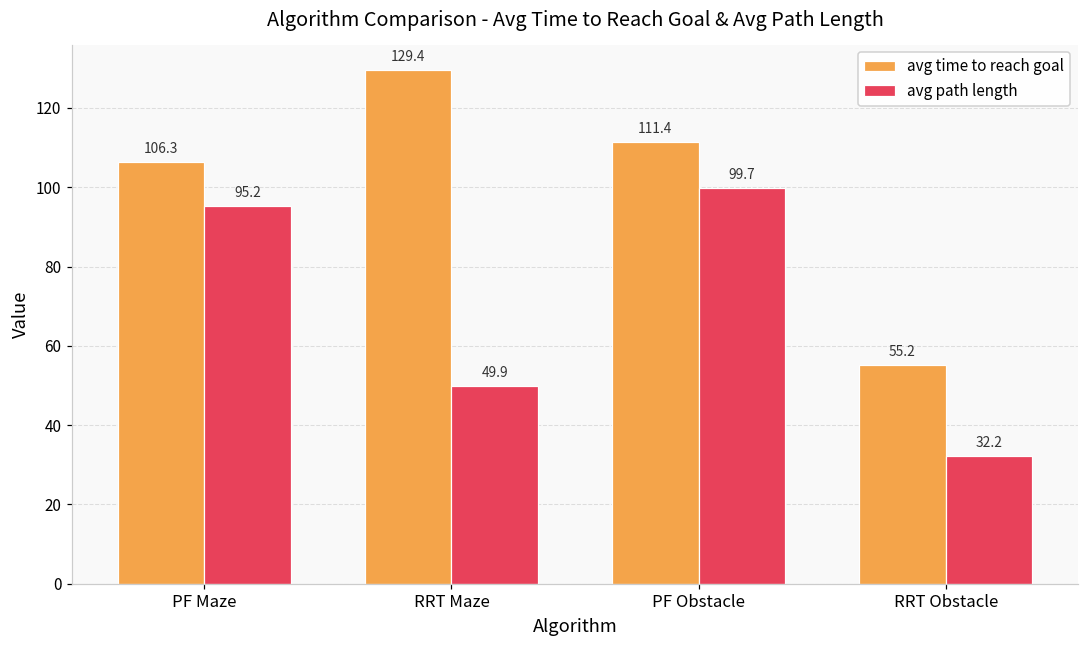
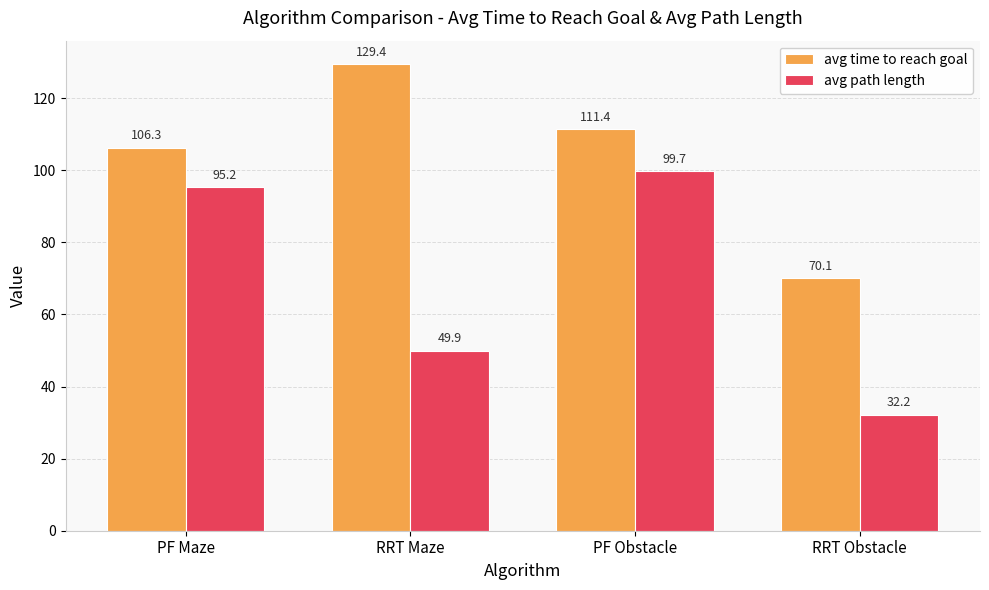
avg time to reach goal, RRT Obstacle: 55.2 -> 70.1
